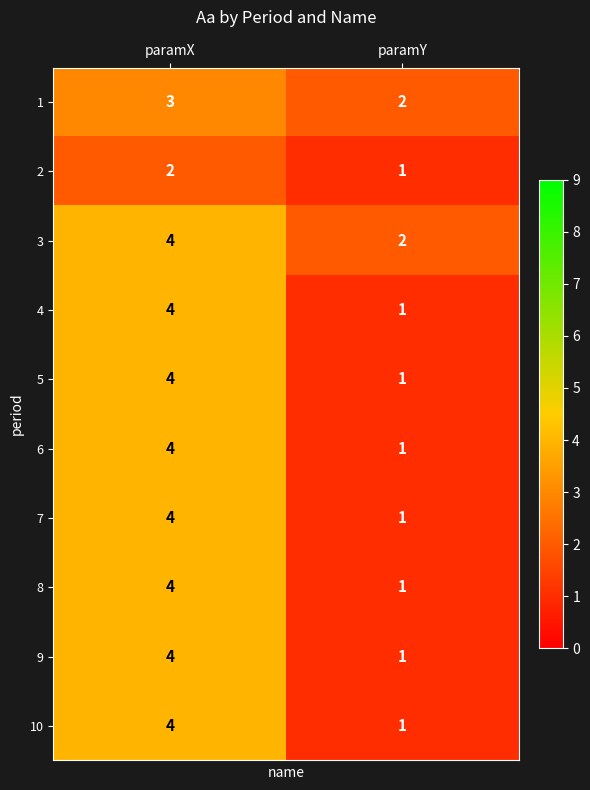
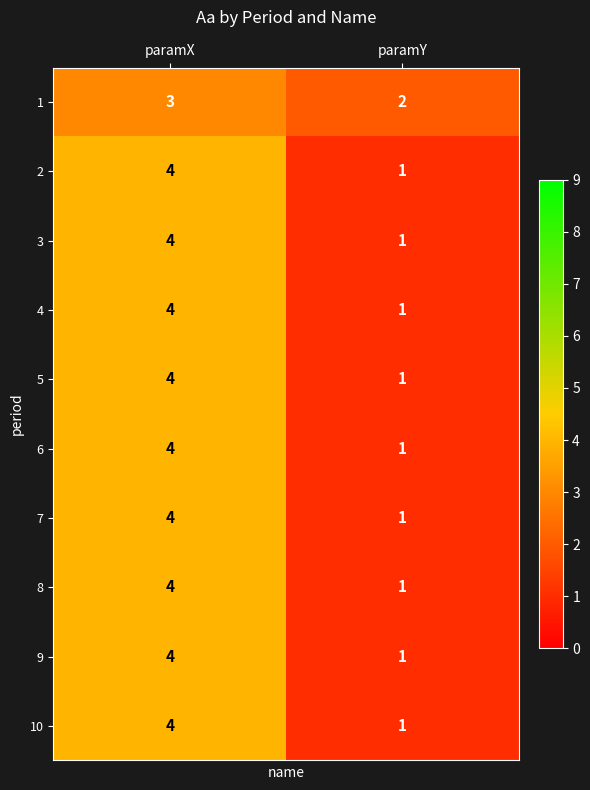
2, paramX: 2 -> 4
3, paramY: 2 -> 1
